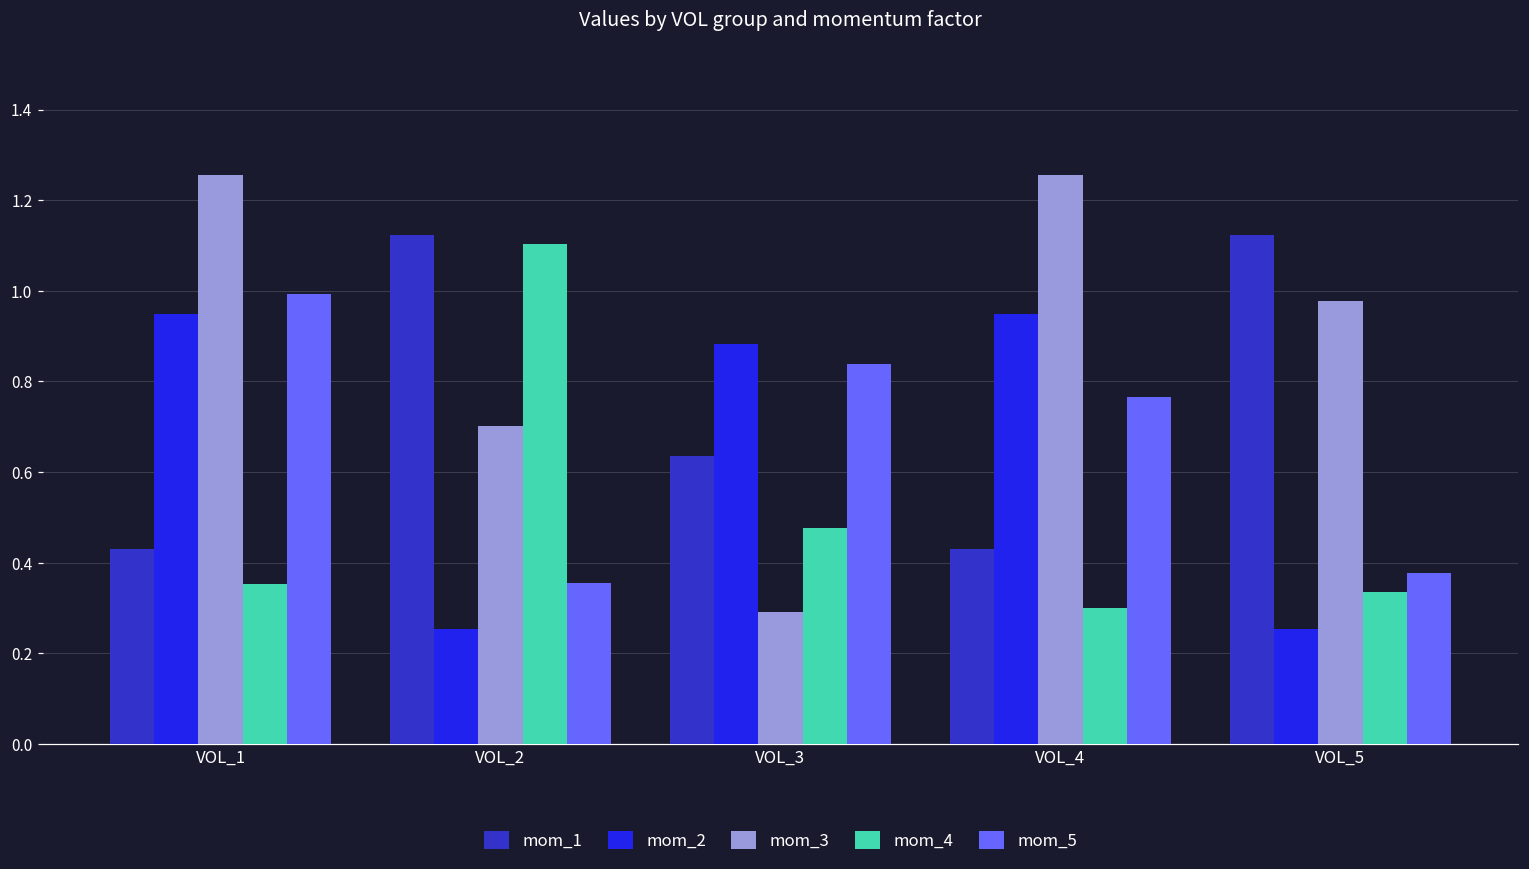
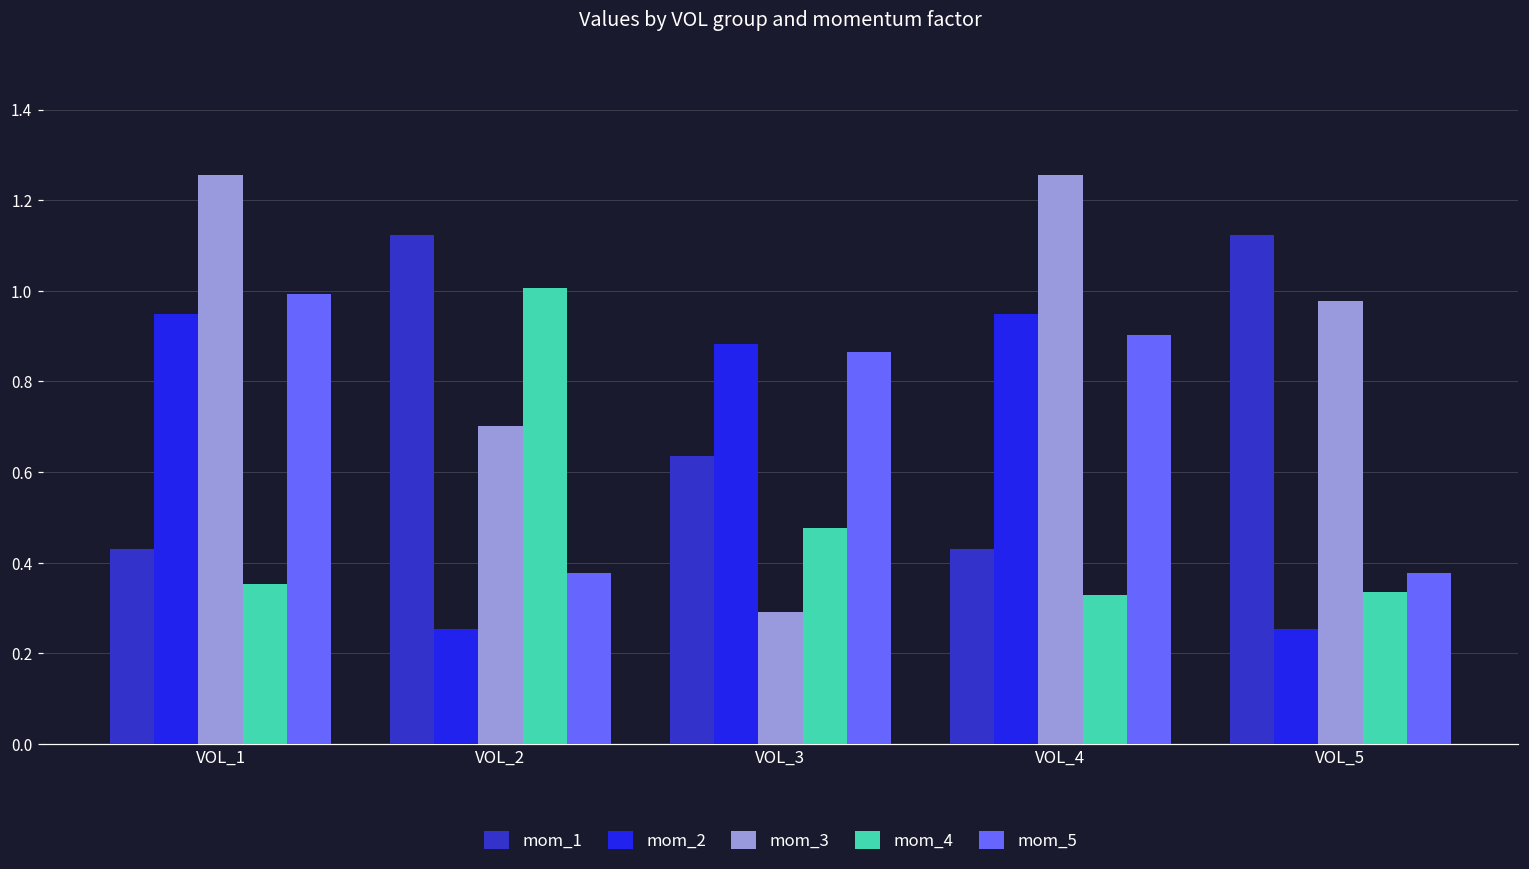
mom_4, VOL_2: 1.10 -> 1.01
mom_5, VOL_2: 0.35 -> 0.38
mom_5, VOL_3: 0.84 -> 0.87
mom_4, VOL_4: 0.30 -> 0.33
mom_5, VOL_4: 0.77 -> 0.90
